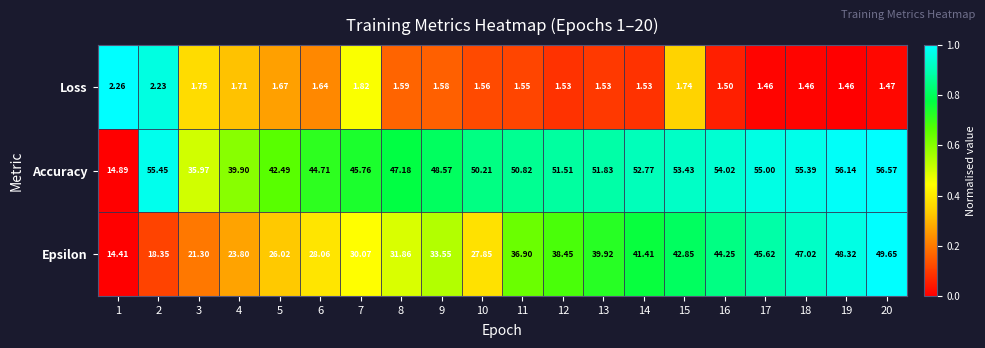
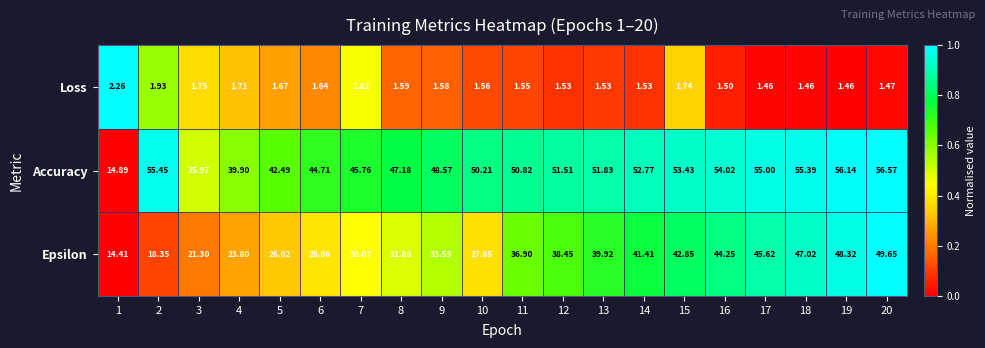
Loss, 2: 2.23 -> 1.93
